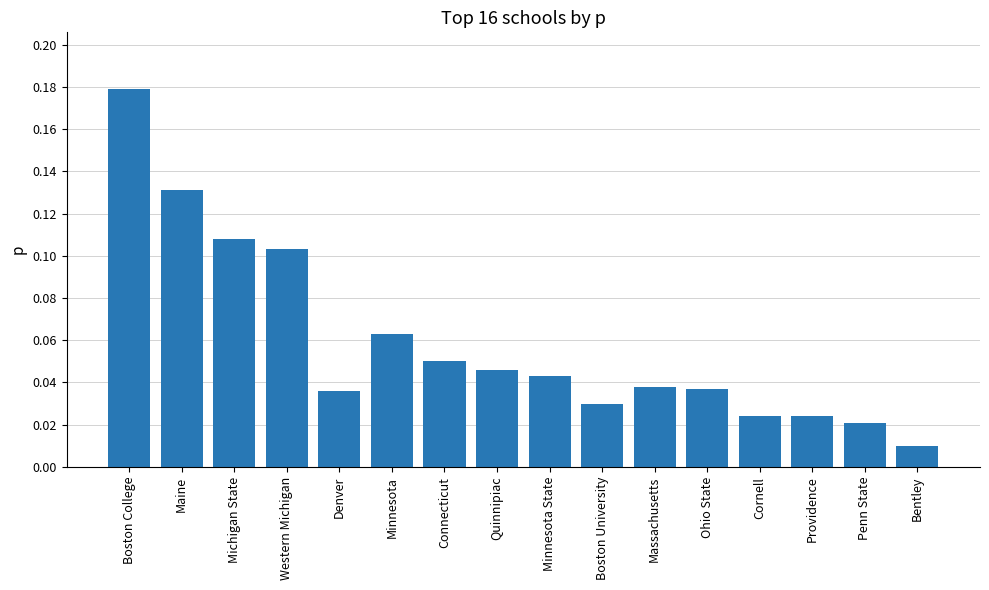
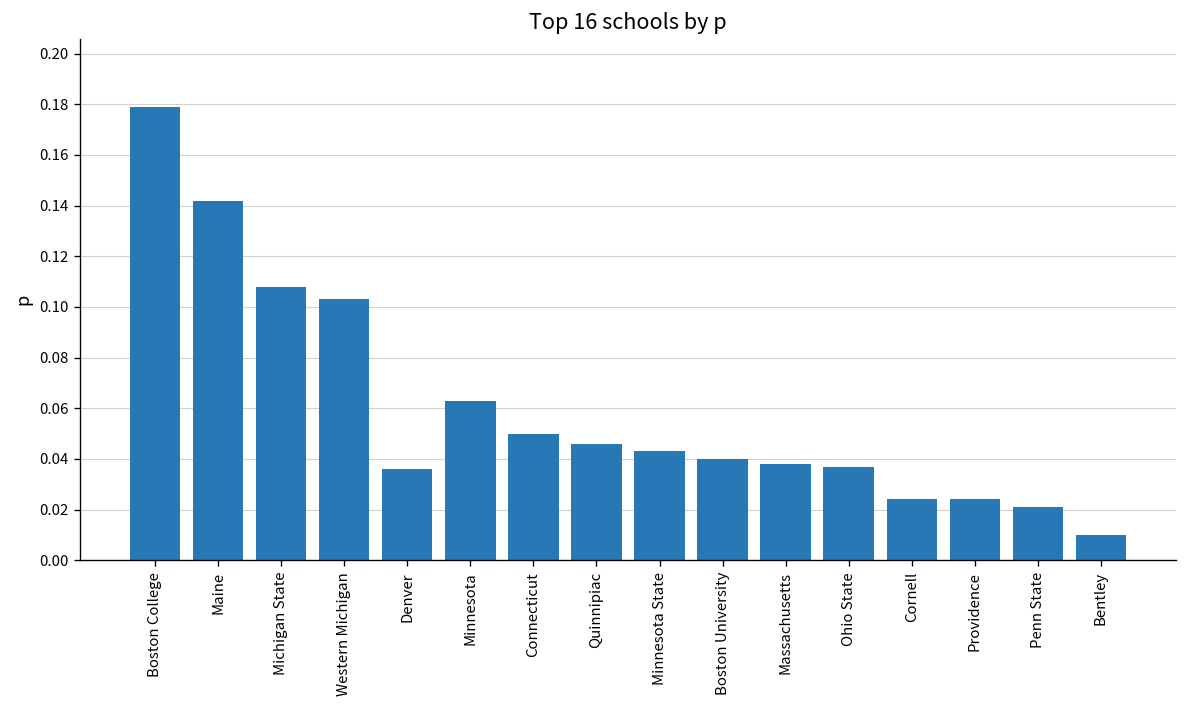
Maine: 0.131 -> 0.142
Boston University: 0.03 -> 0.04
